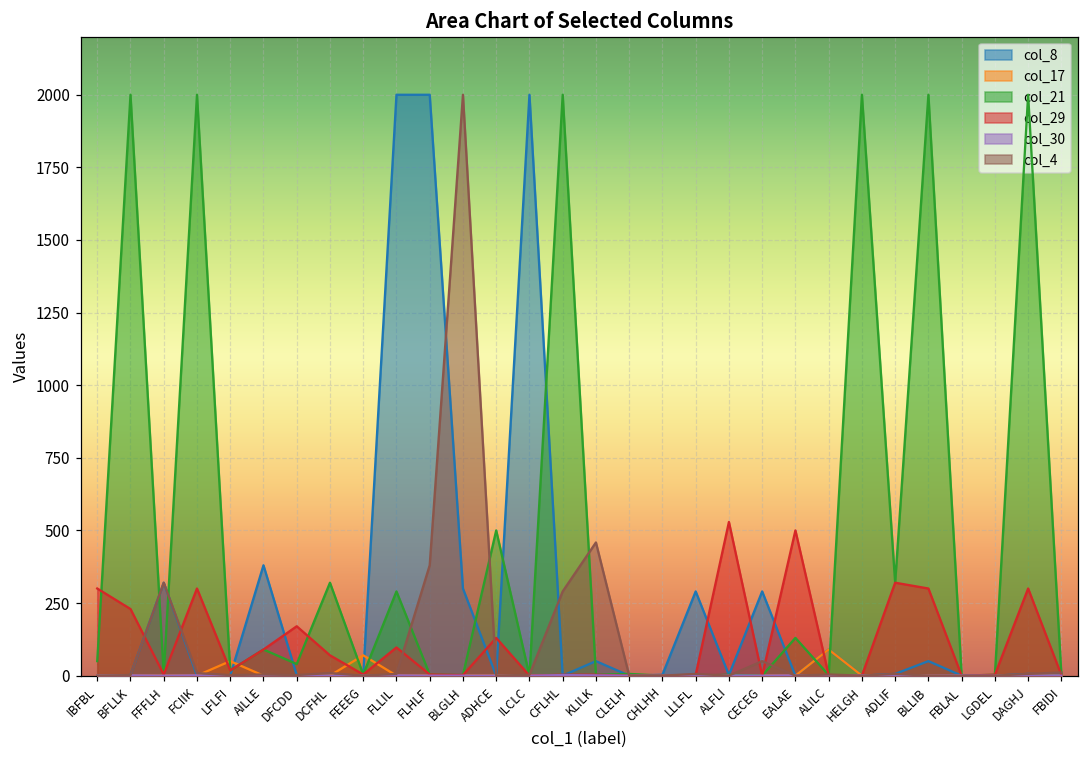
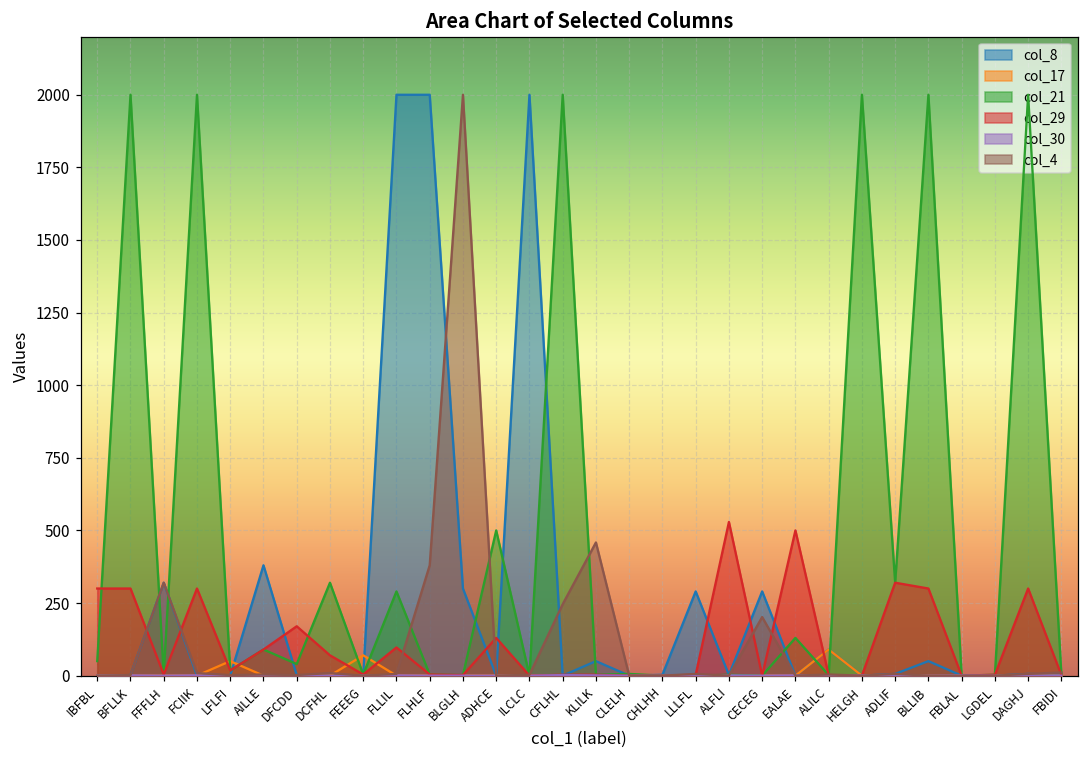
col_29, BFLLK: 230 -> 300
col_4, CFLHL: 290 -> 250
col_4, CECEG: 50 -> 200
